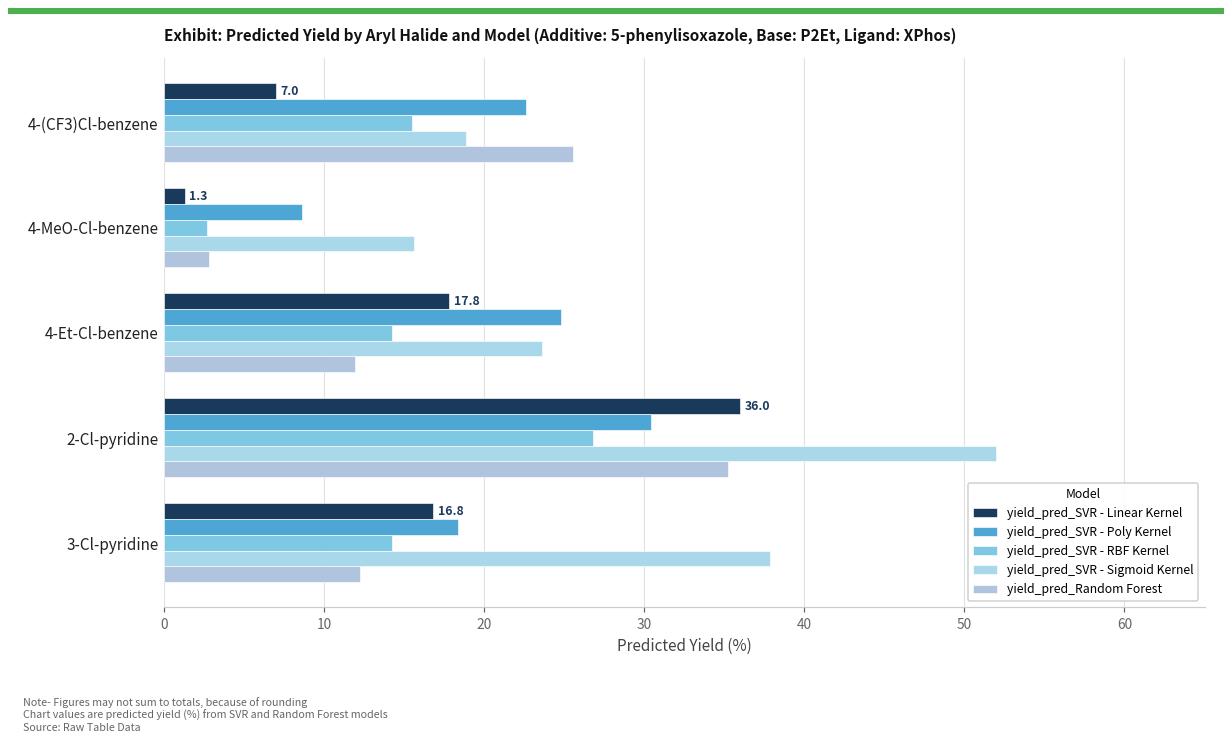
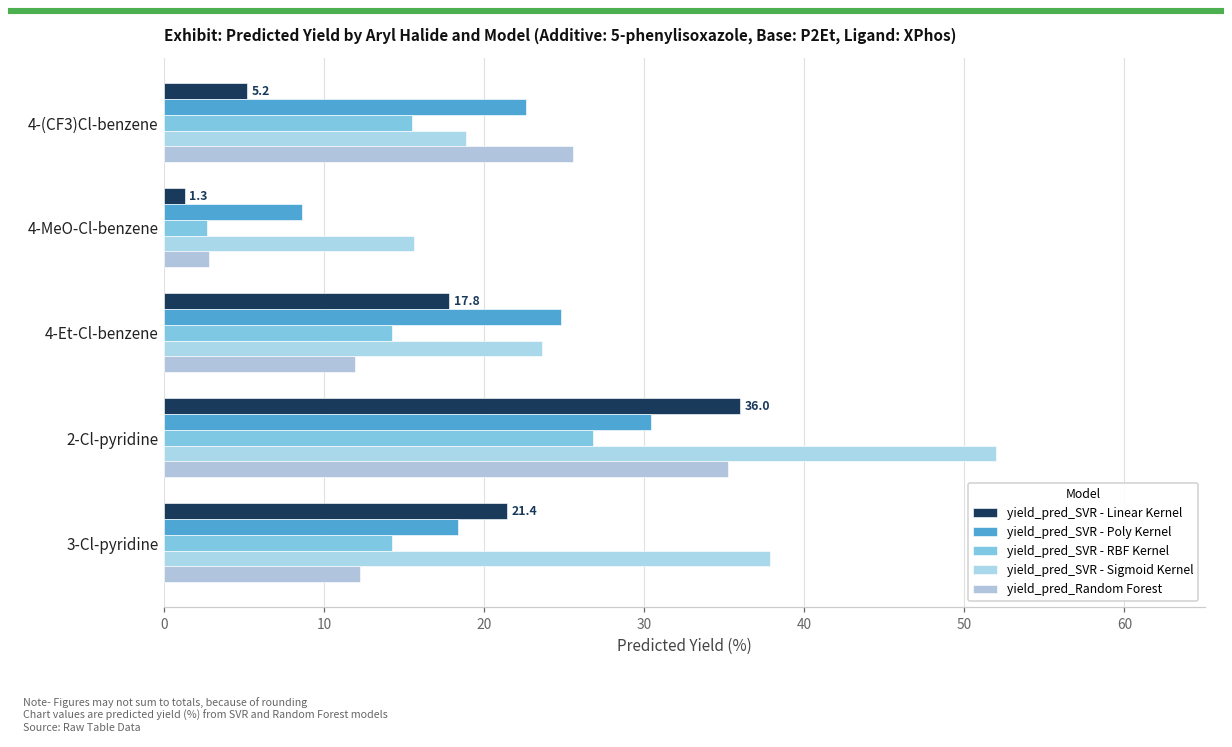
yield_pred_SVR - Linear Kernel, 4-(CF3)Cl-benzene: 7.0 -> 5.2
yield_pred_SVR - Linear Kernel, 3-Cl-pyridine: 16.8 -> 21.4
